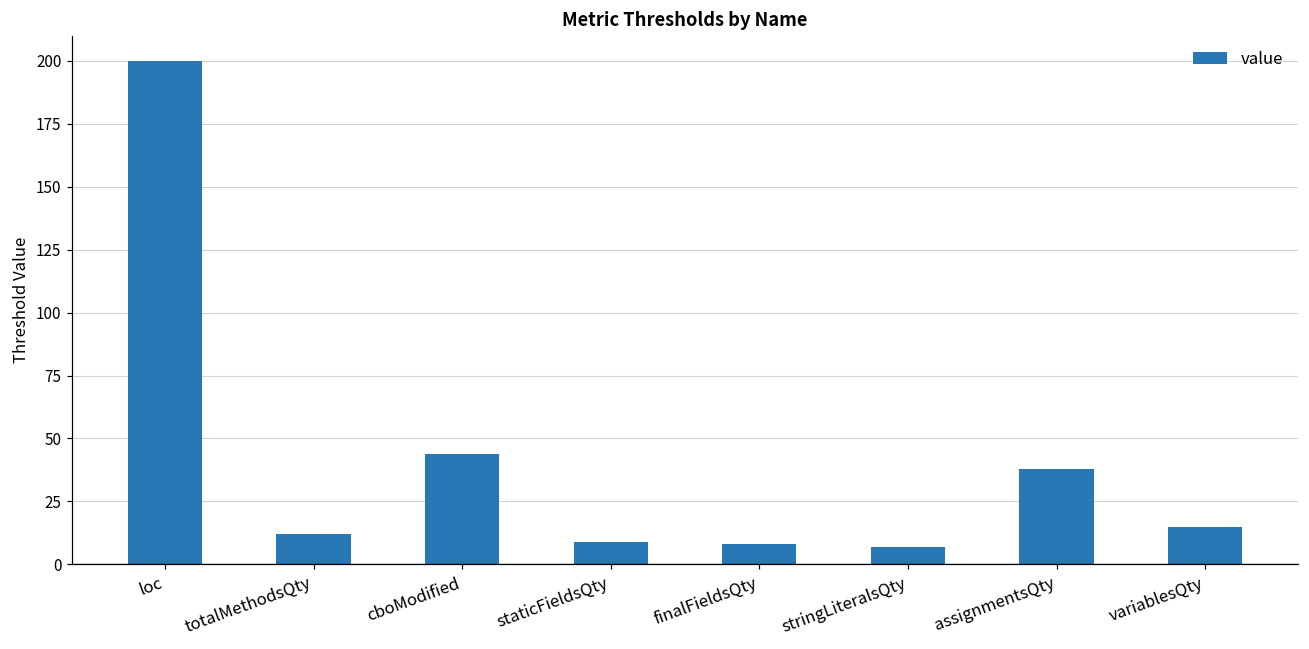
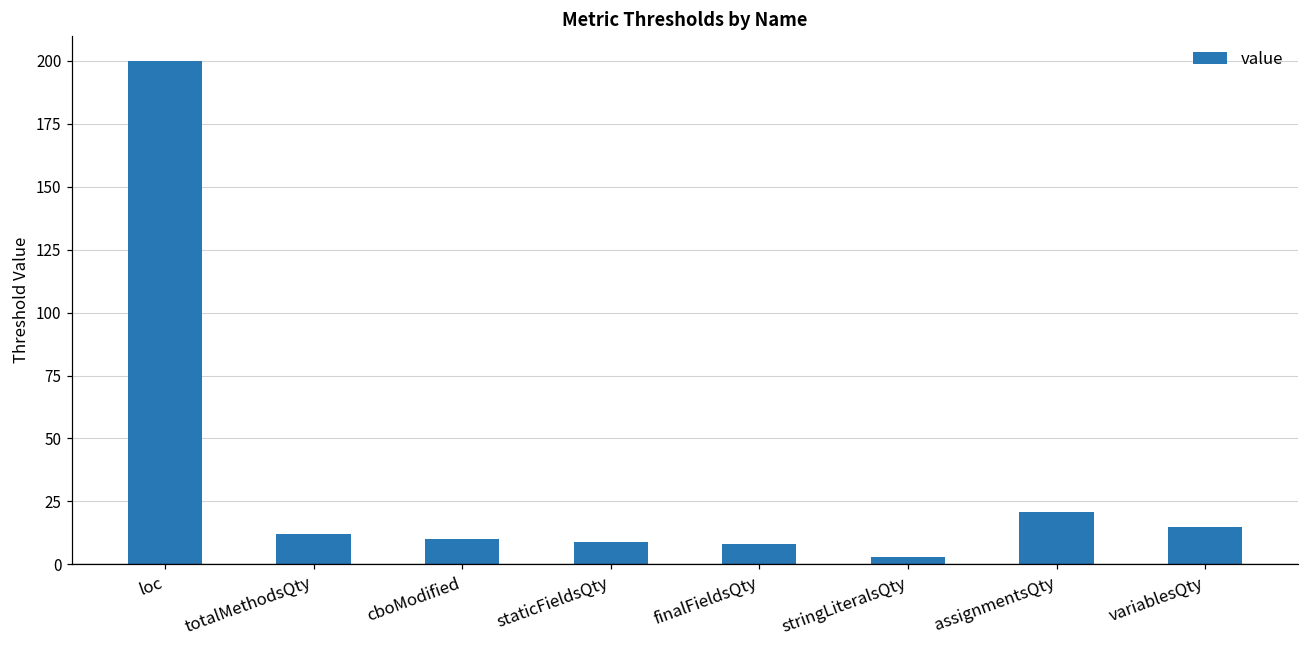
cboModified: 44 -> 10
stringLiteralsQty: 7 -> 3
assignmentsQty: 38 -> 21
